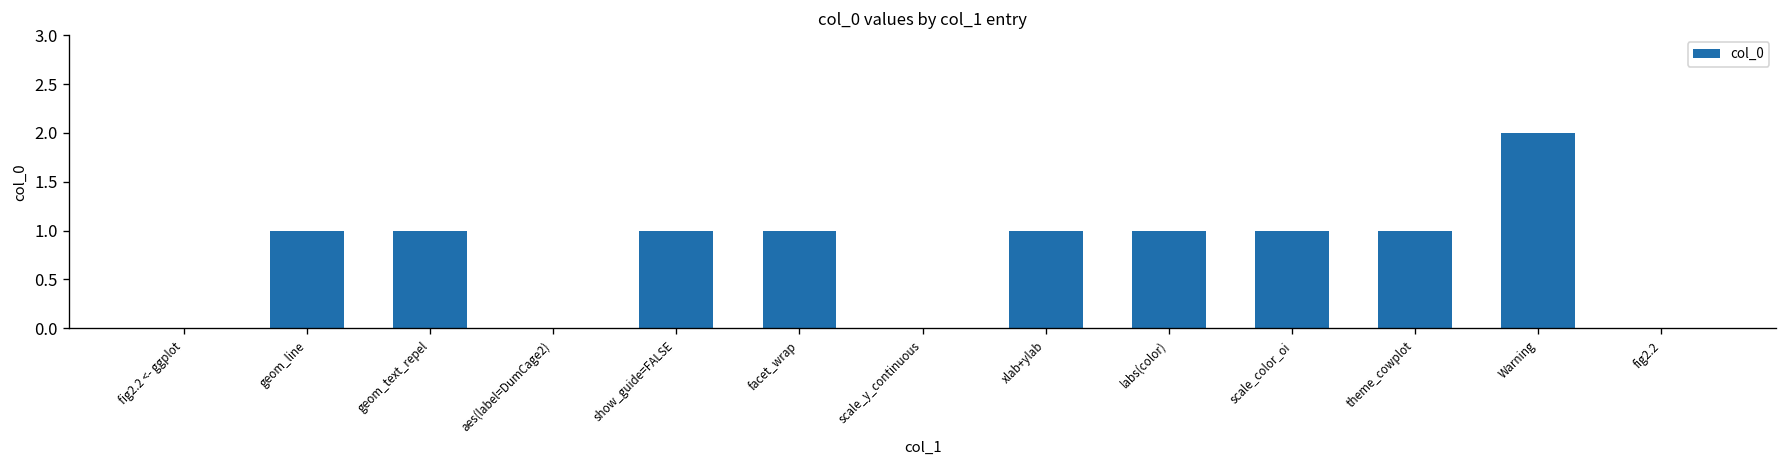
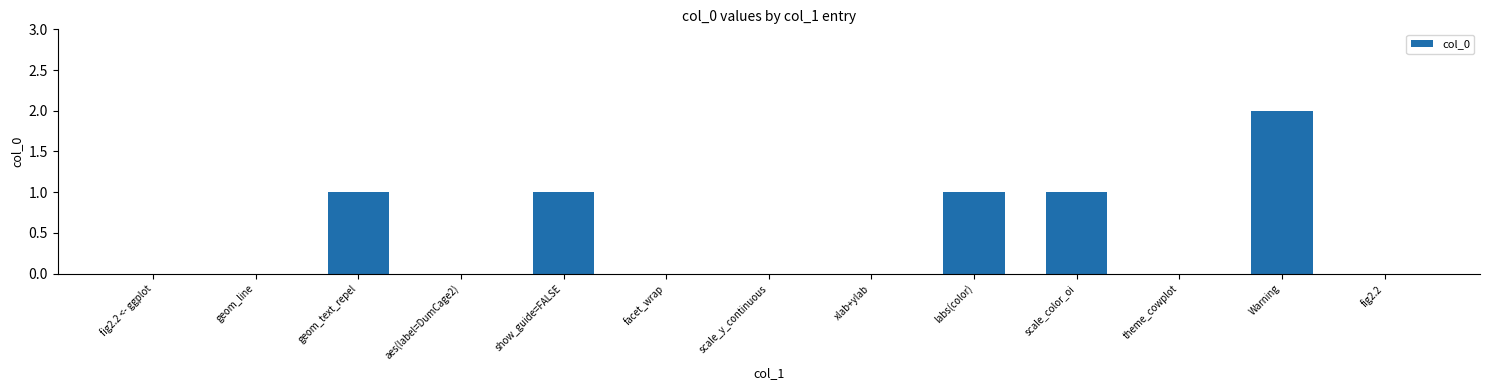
geom_line: 1 -> 0
facet_wrap: 1 -> 0
xlab+ylab: 1 -> 0
theme_cowplot: 1 -> 0
